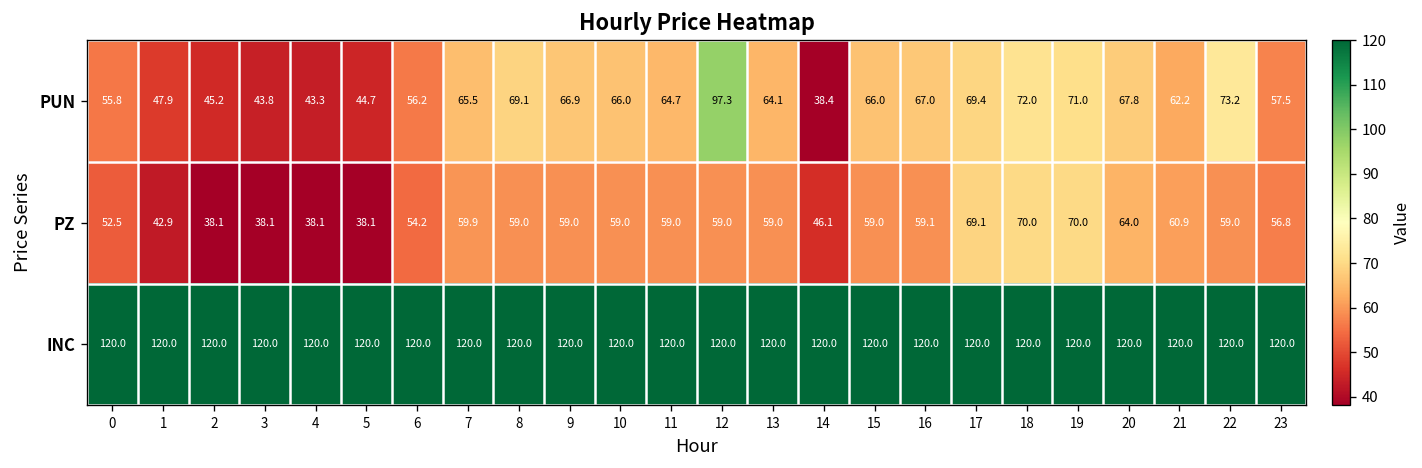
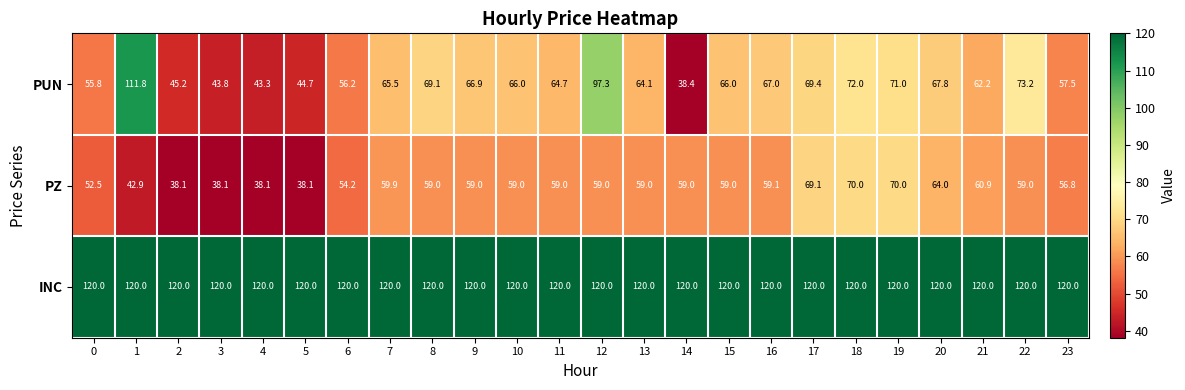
PUN, 1: 47.9 -> 111.8
PZ, 14: 46.1 -> 59.0
